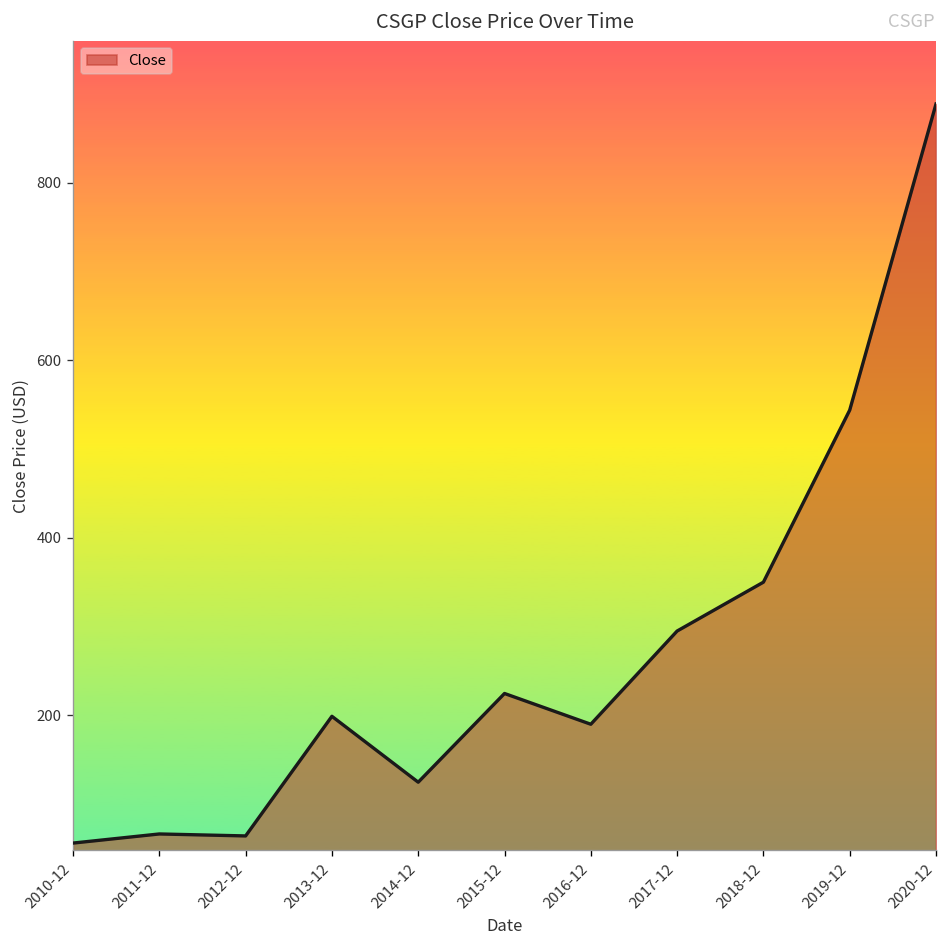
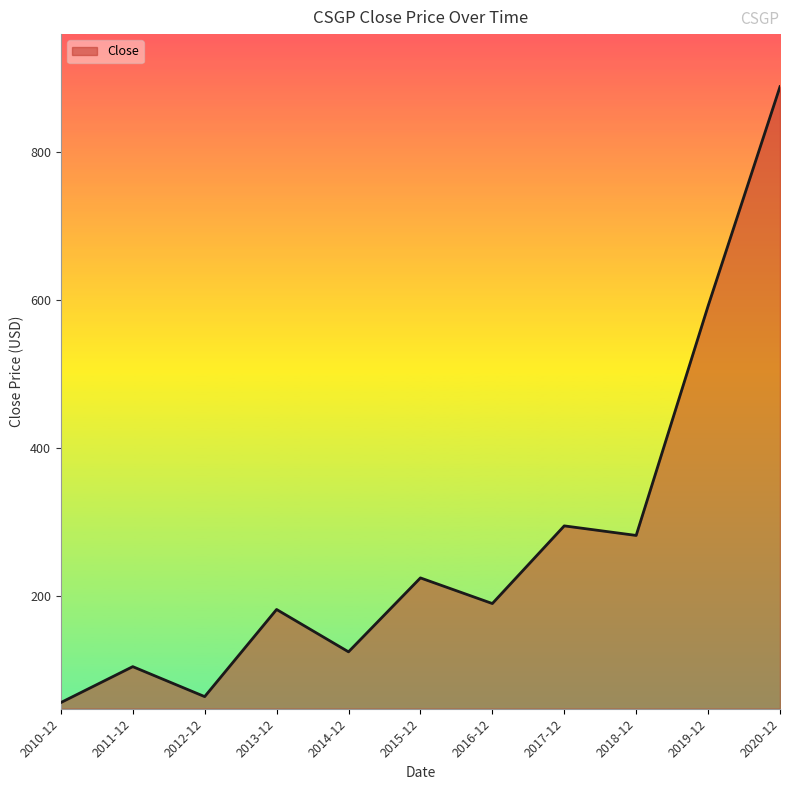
2011-12: 70 -> 100
2013-12: 200 -> 180
2018-12: 350 -> 280
2019-12: 540 -> 590
